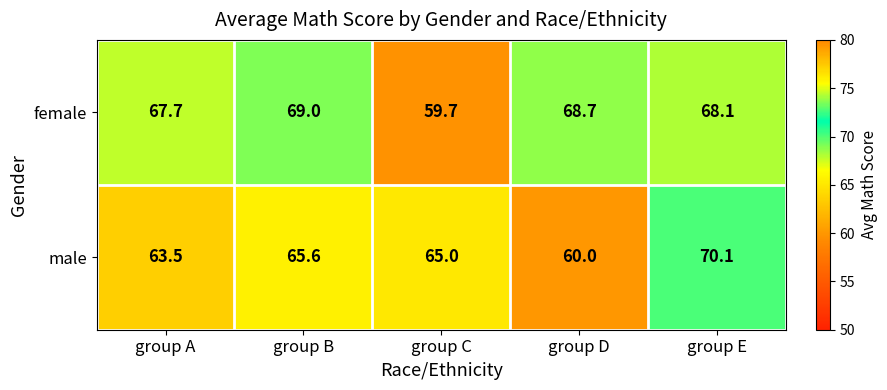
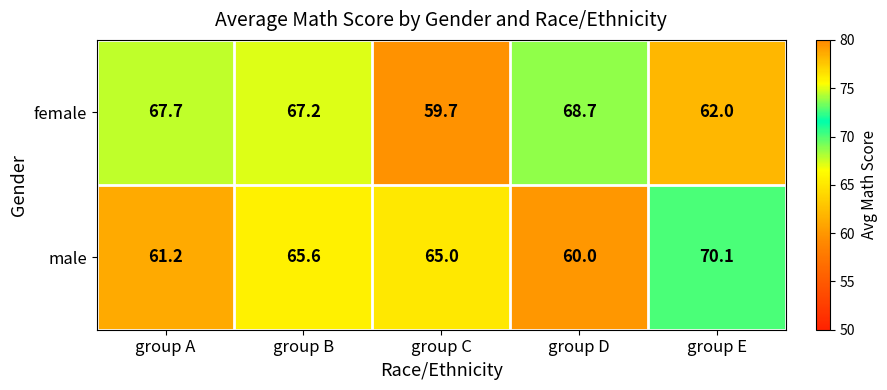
female, group B: 69.0 -> 67.2
female, group E: 68.1 -> 62.0
male, group A: 63.5 -> 61.2
